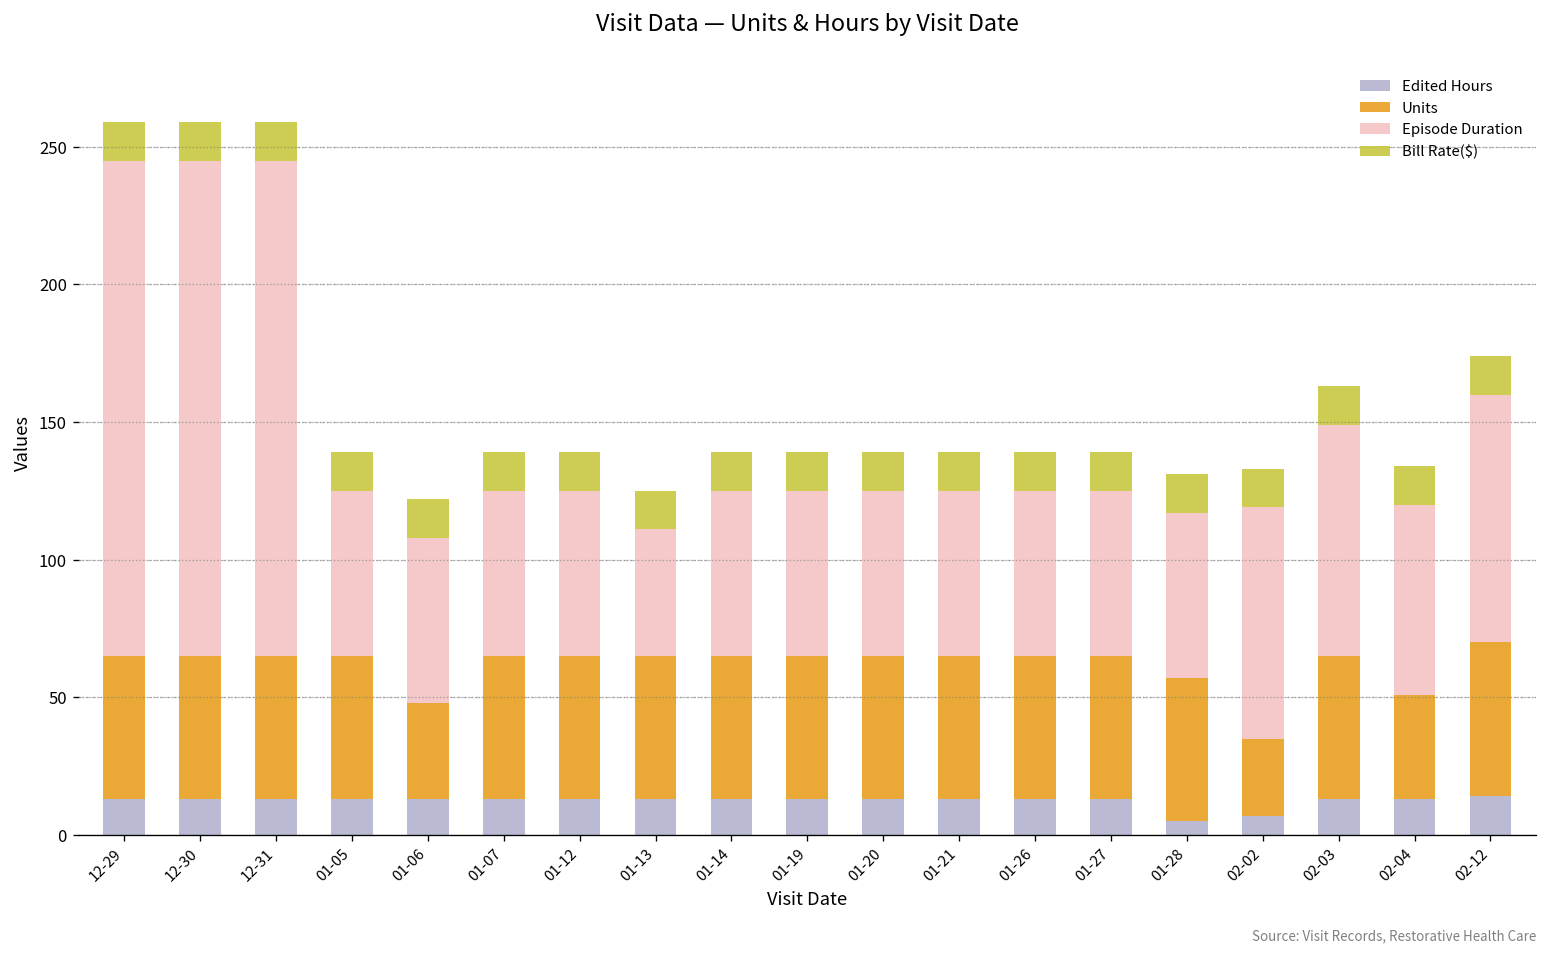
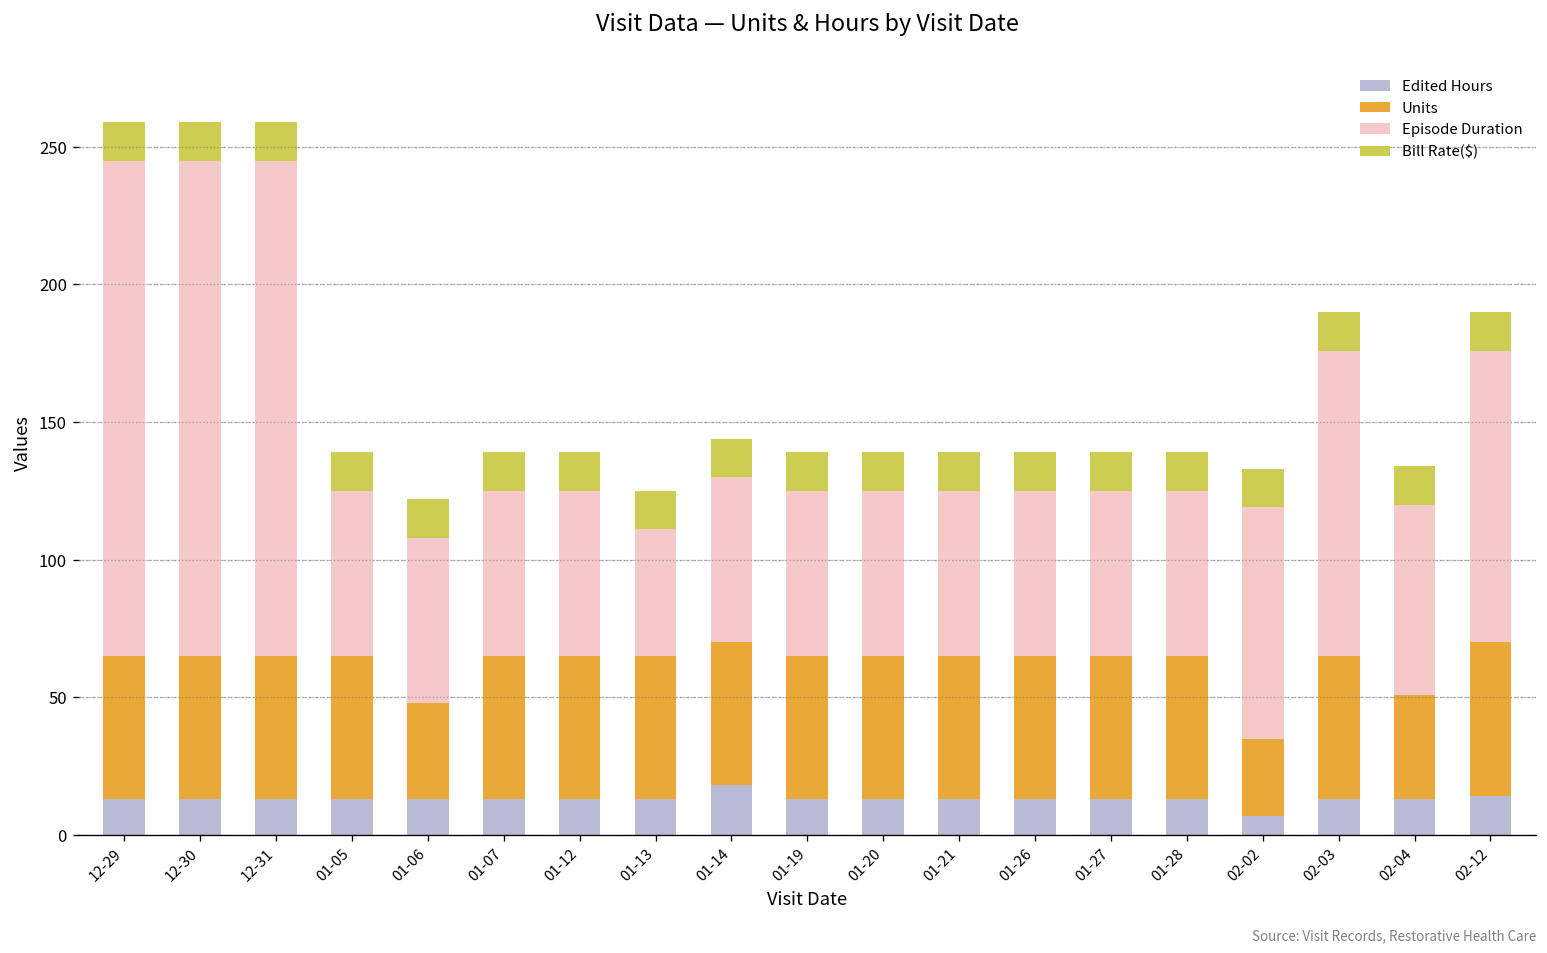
Edited Hours, 01-14: 13 -> 18
Edited Hours, 01-28: 5 -> 13
Episode Duration, 02-03: 84 -> 111
Episode Duration, 02-12: 90 -> 106
